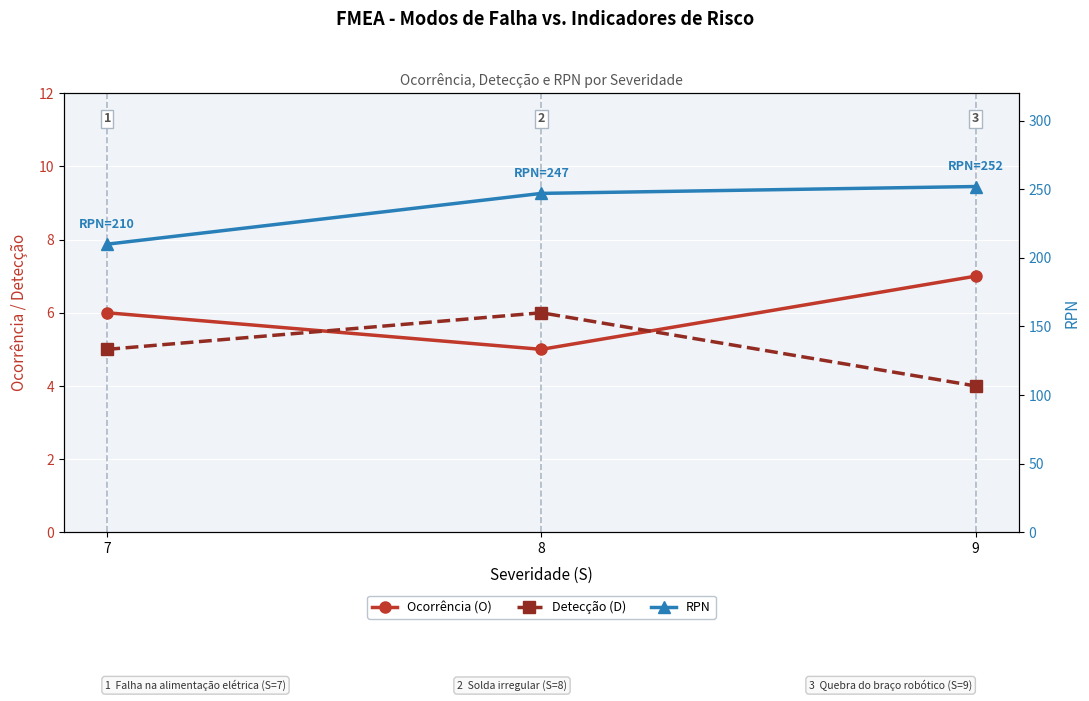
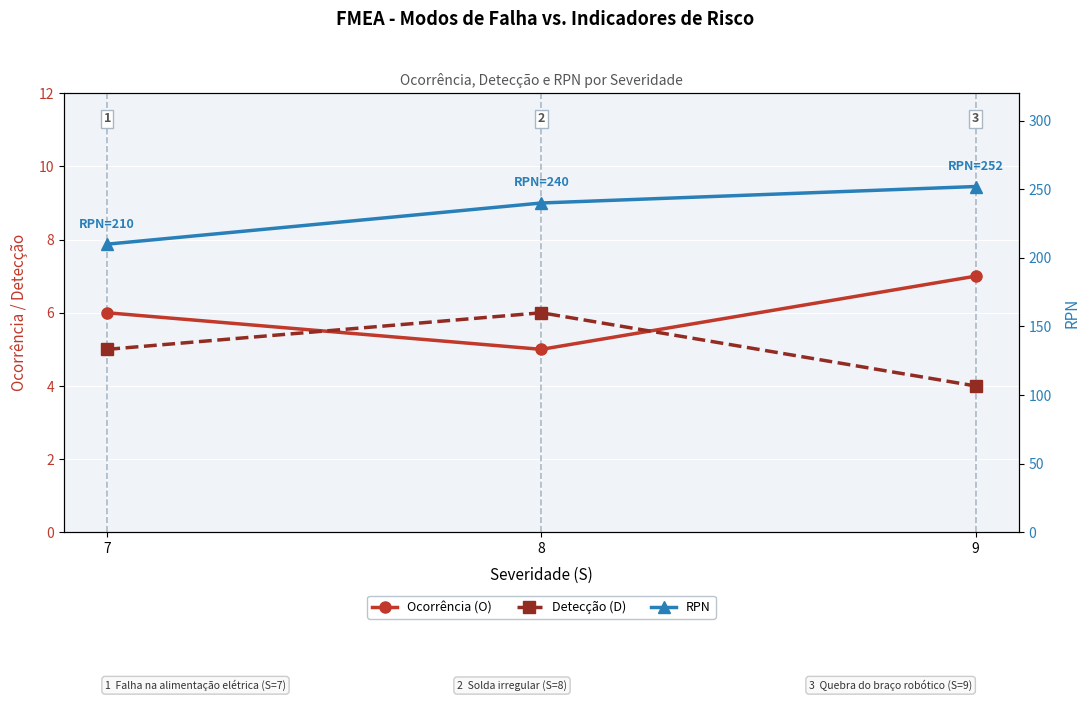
RPN, 8: 247 -> 240
